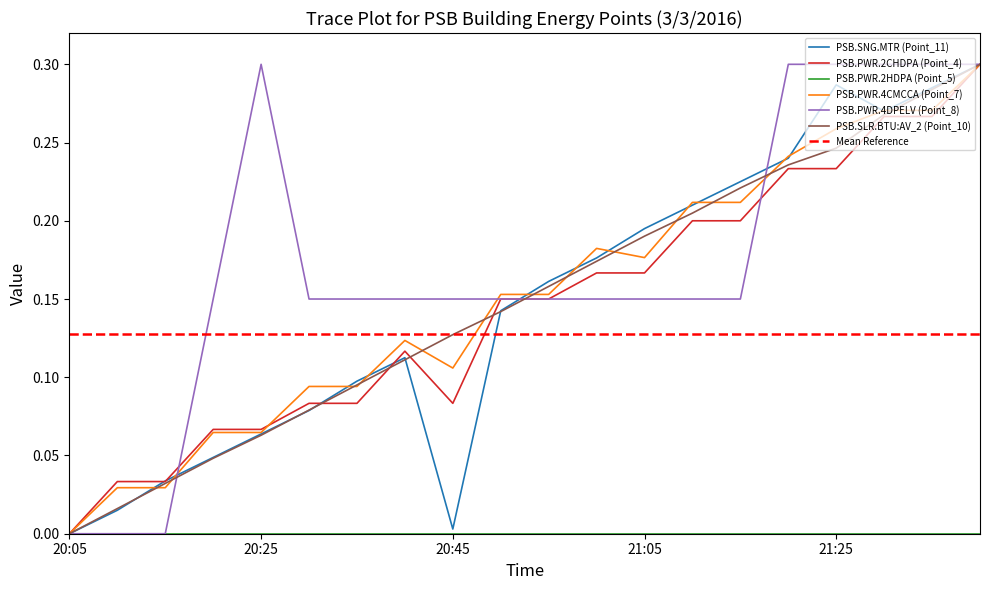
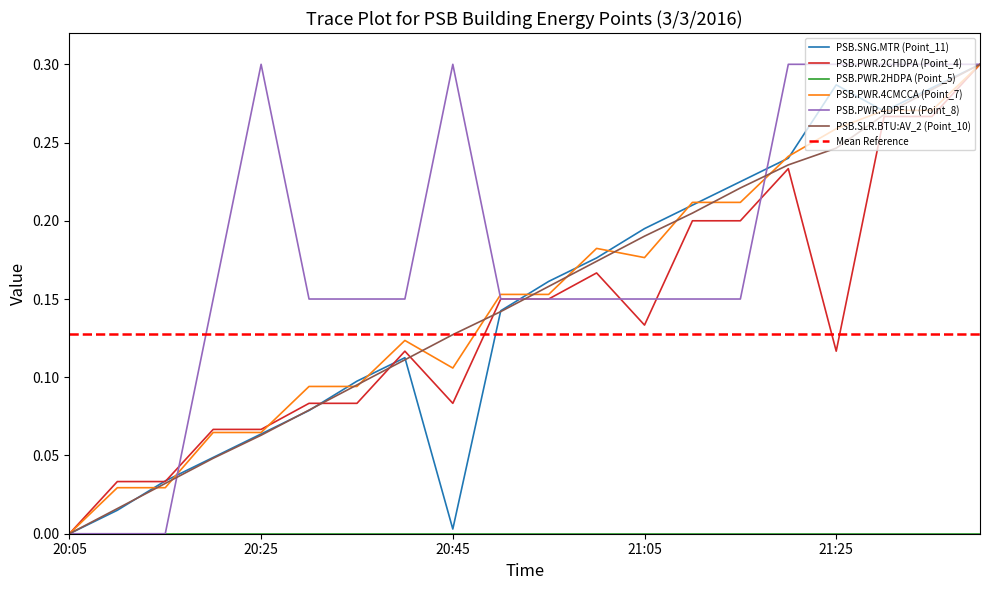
PSB.PWR.4DPELV (Point_8), 20:45: 0.150 -> 0.300
PSB.PWR.2CHDPA (Point_4), 21:05: 0.167 -> 0.133
PSB.PWR.2CHDPA (Point_4), 21:25: 0.233 -> 0.117
